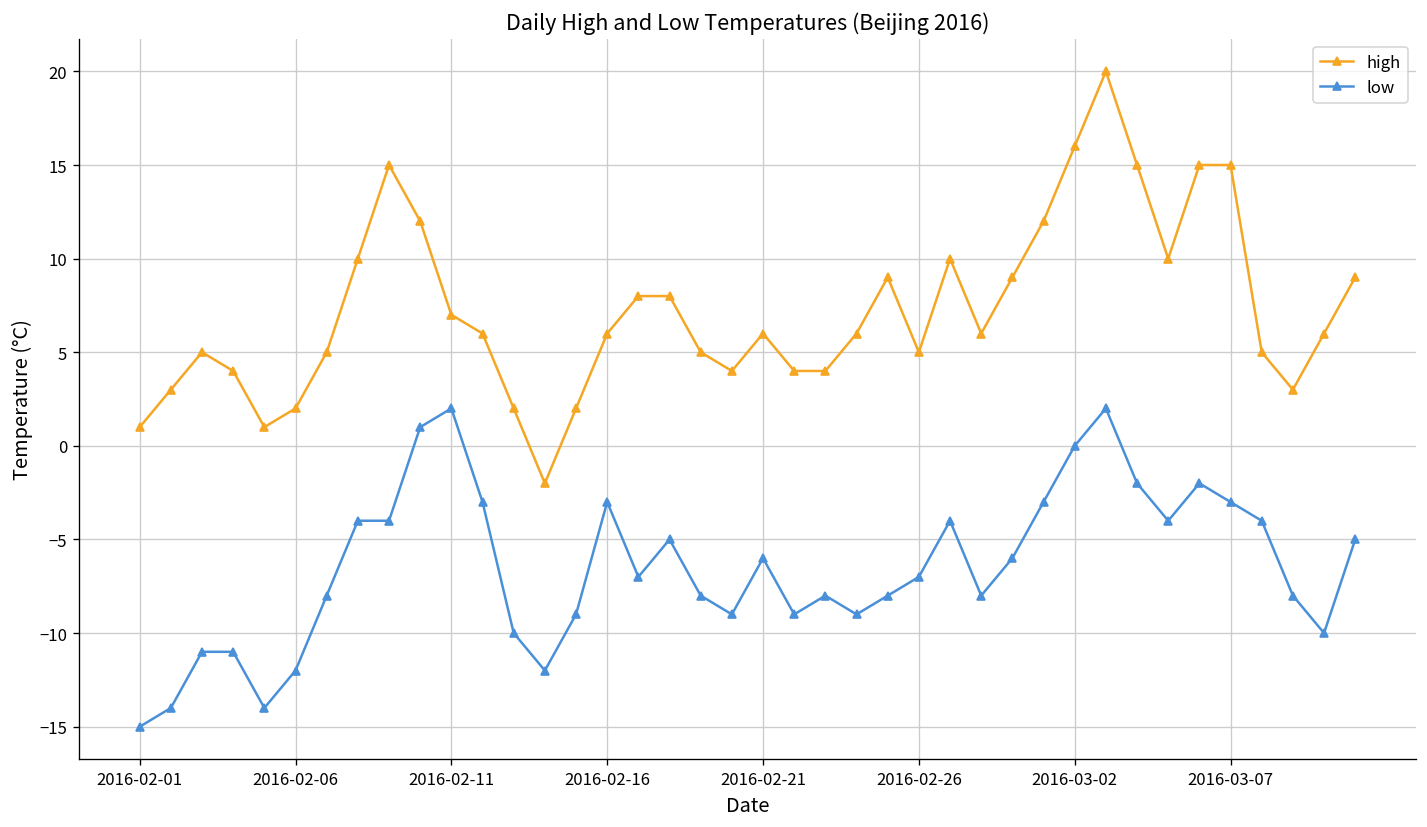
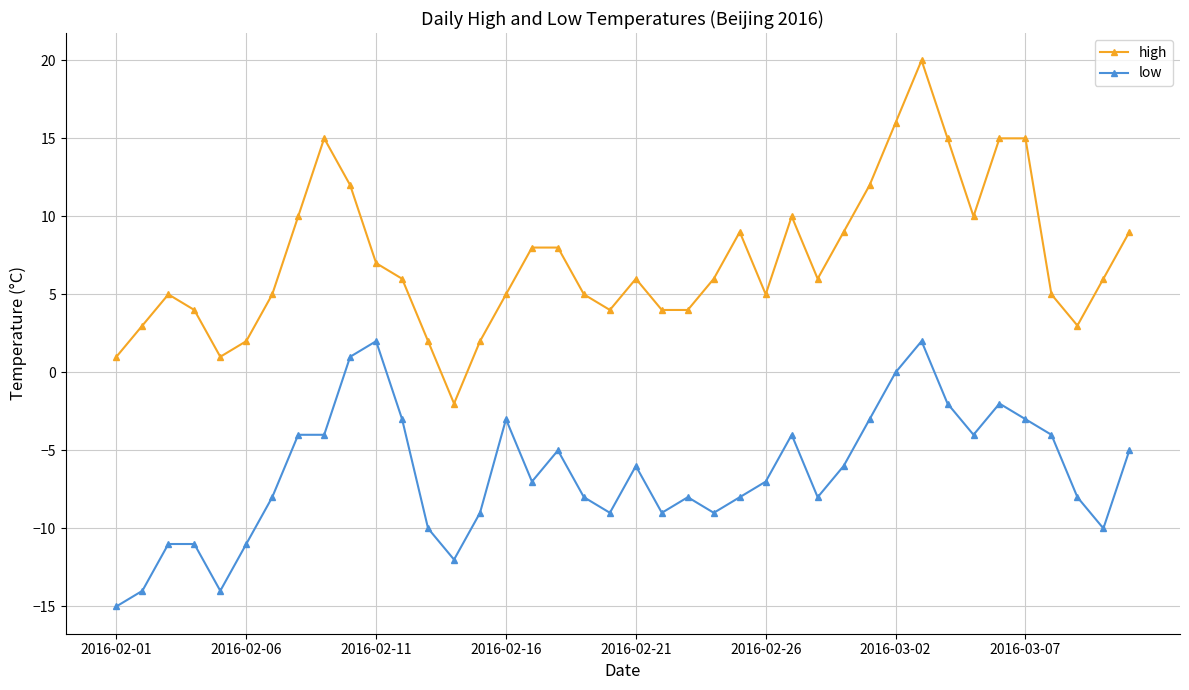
low, 2016-02-06: -12 -> -11
high, 2016-02-16: 6 -> 5
